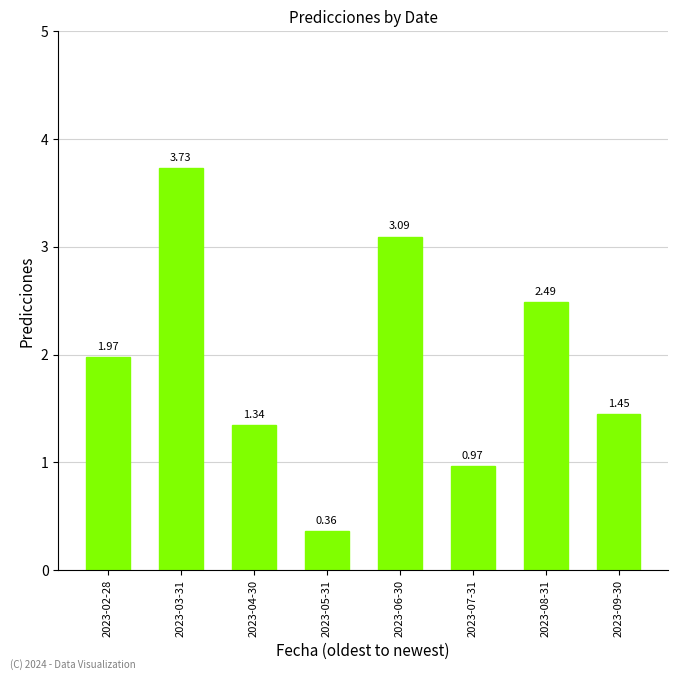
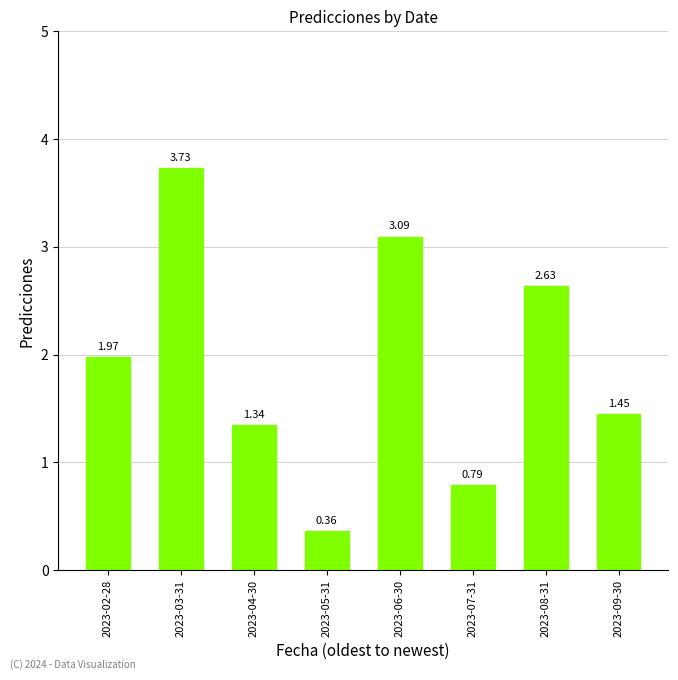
2023-07-31: 0.97 -> 0.79
2023-08-31: 2.49 -> 2.63
